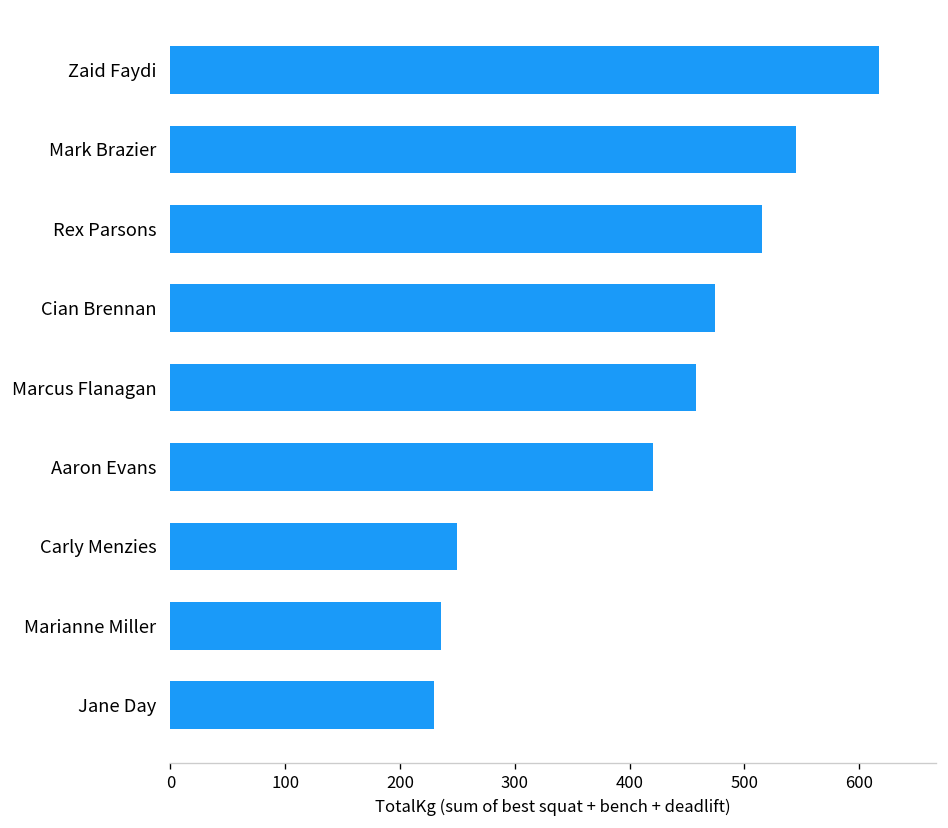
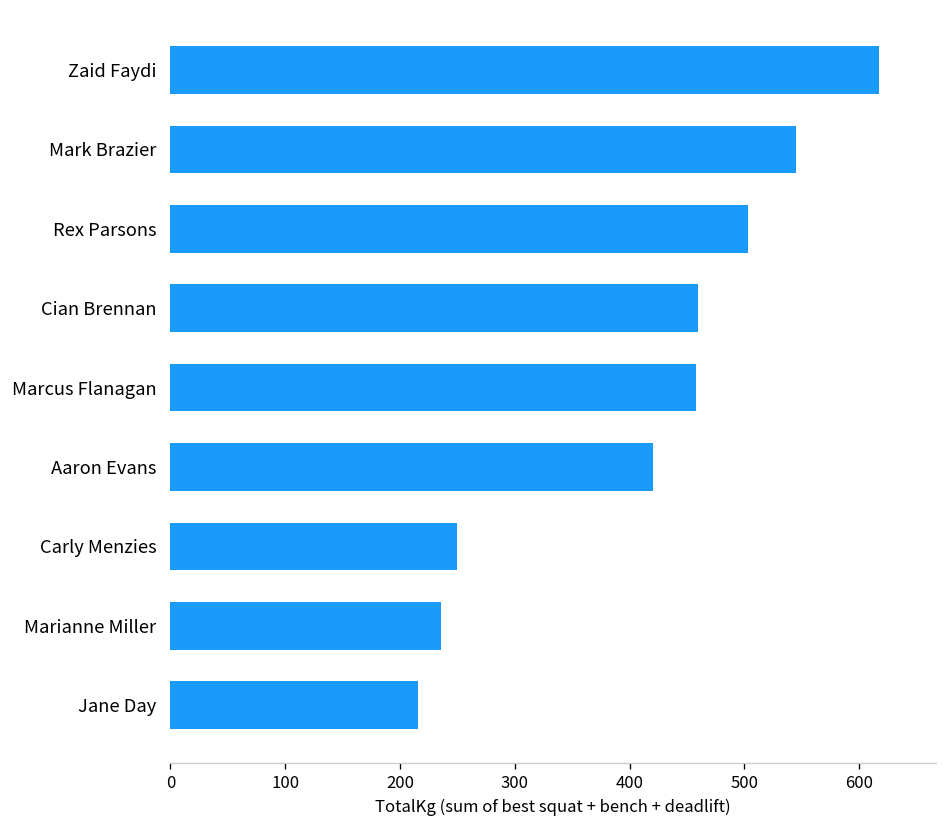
Rex Parsons: 520 -> 500
Cian Brennan: 470 -> 460
Jane Day: 230 -> 220
